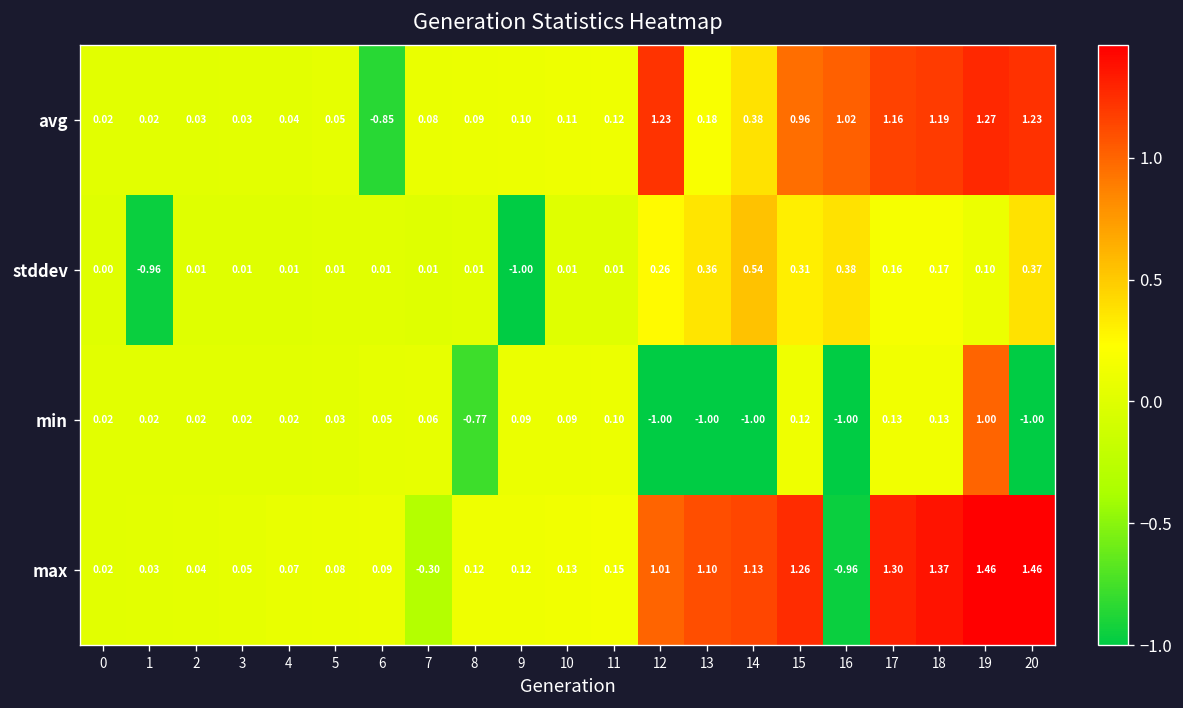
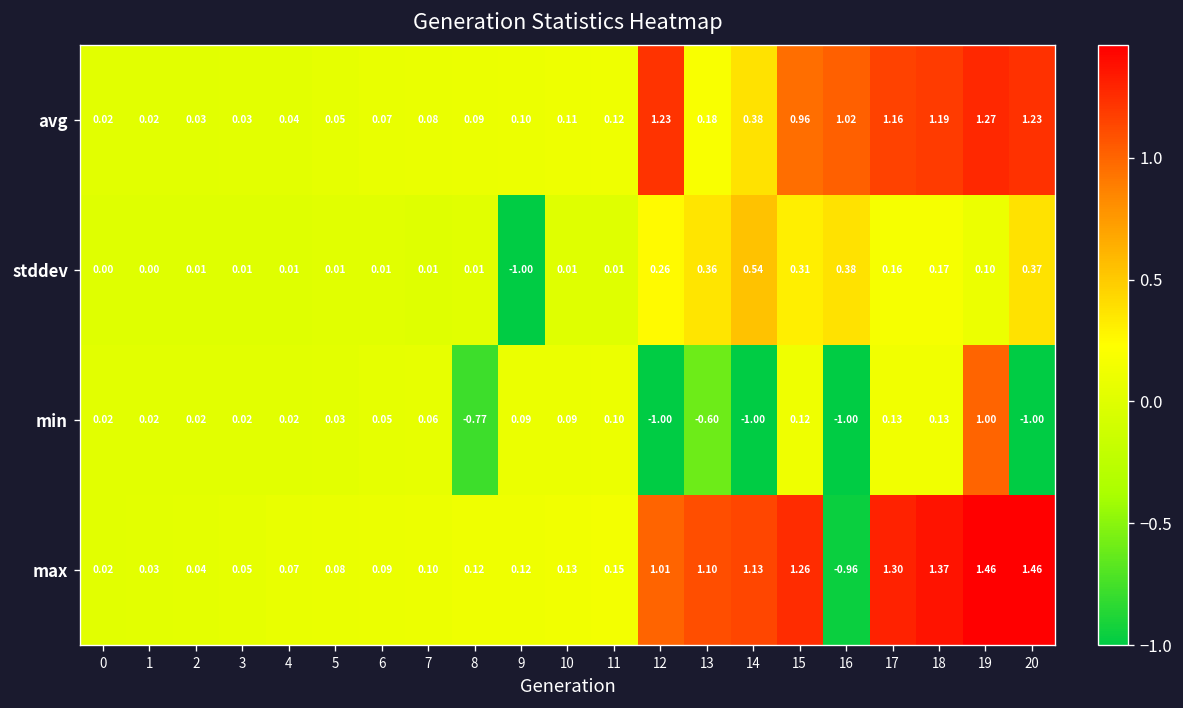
avg, 6: -0.85 -> 0.07
stddev, 1: -0.96 -> 0.00
min, 13: -1.00 -> -0.60
max, 7: -0.30 -> 0.10
